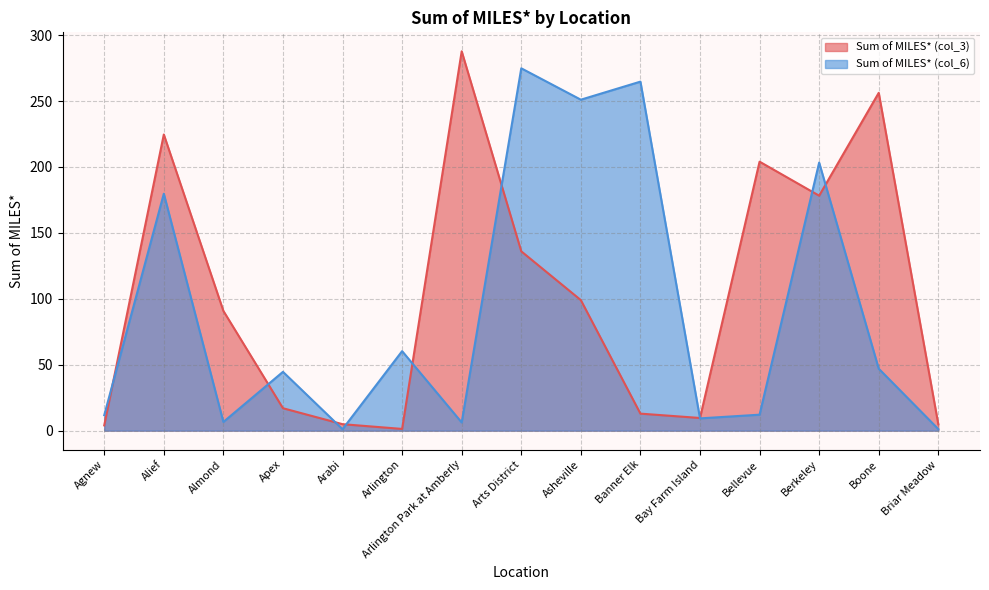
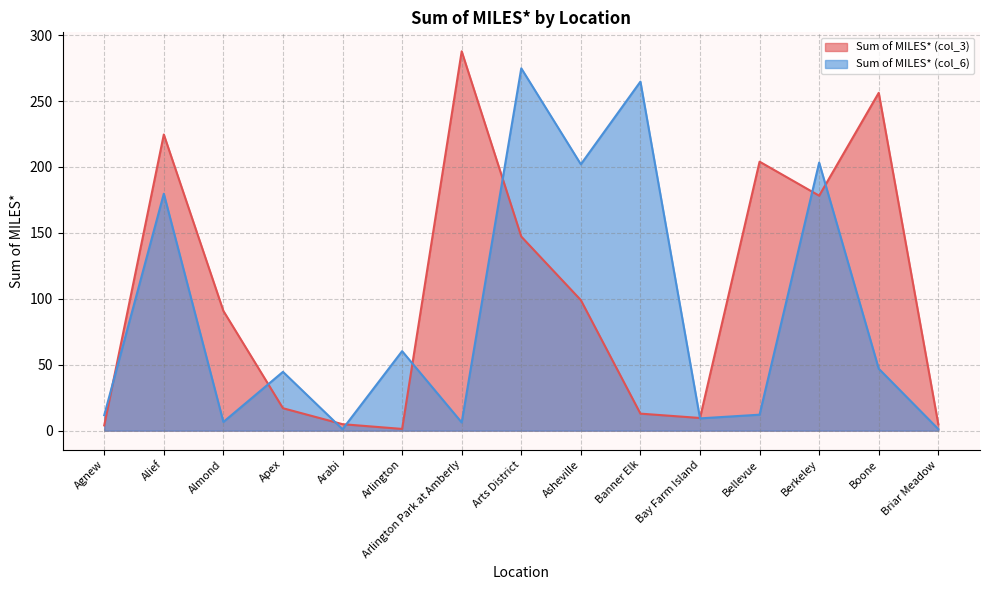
Sum of MILES* (col_3), Arts District: 136 -> 147
Sum of MILES* (col_6), Asheville: 251 -> 202
